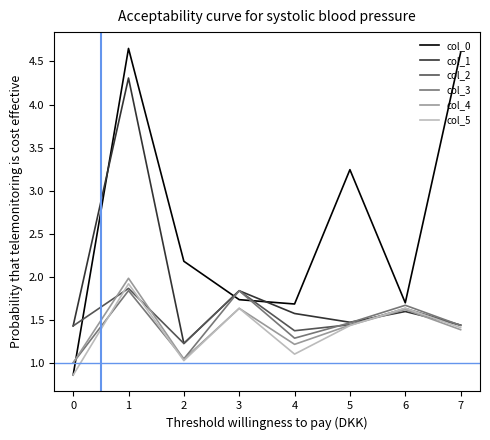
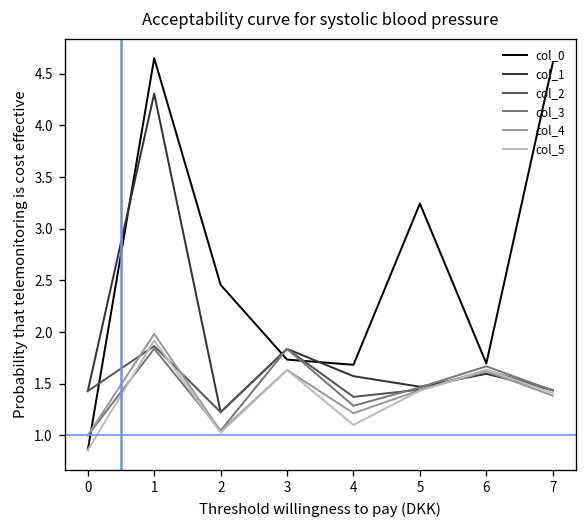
col_0, 2: 2.2 -> 2.5
